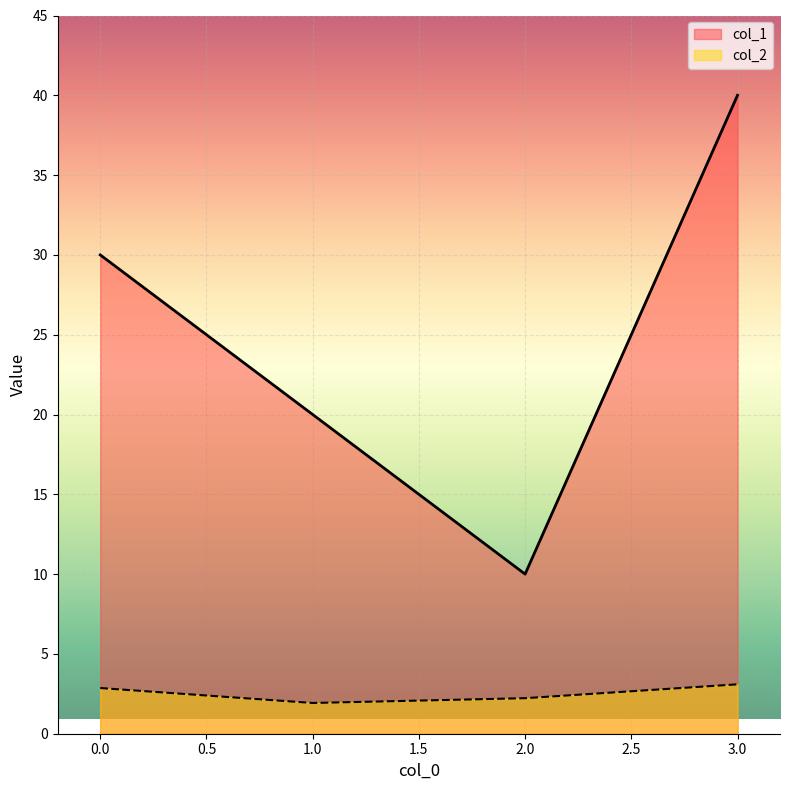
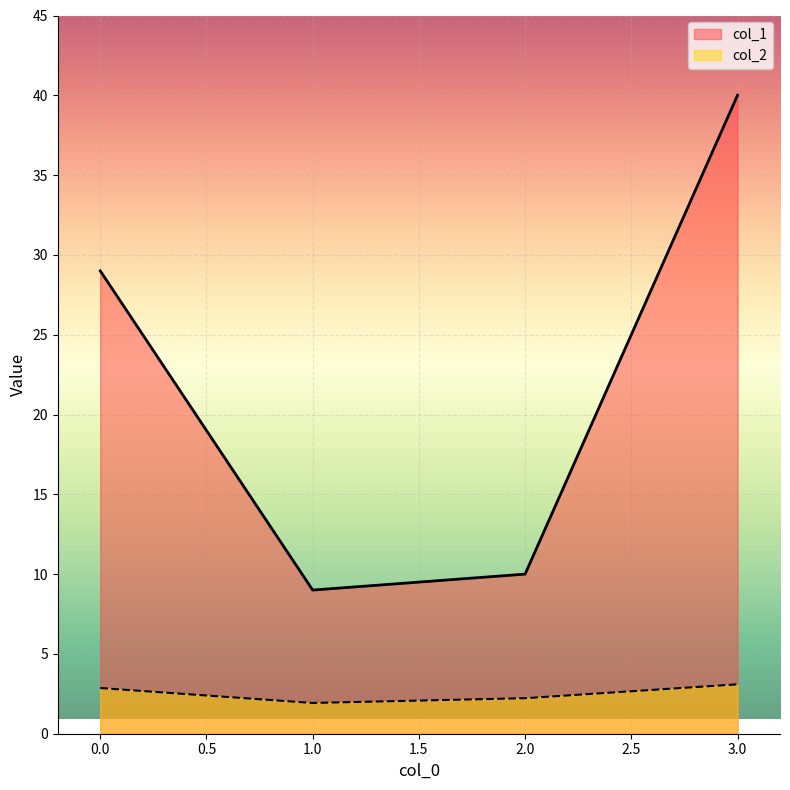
col_1, 0.0: 30 -> 29
col_1, 1.0: 20 -> 9
